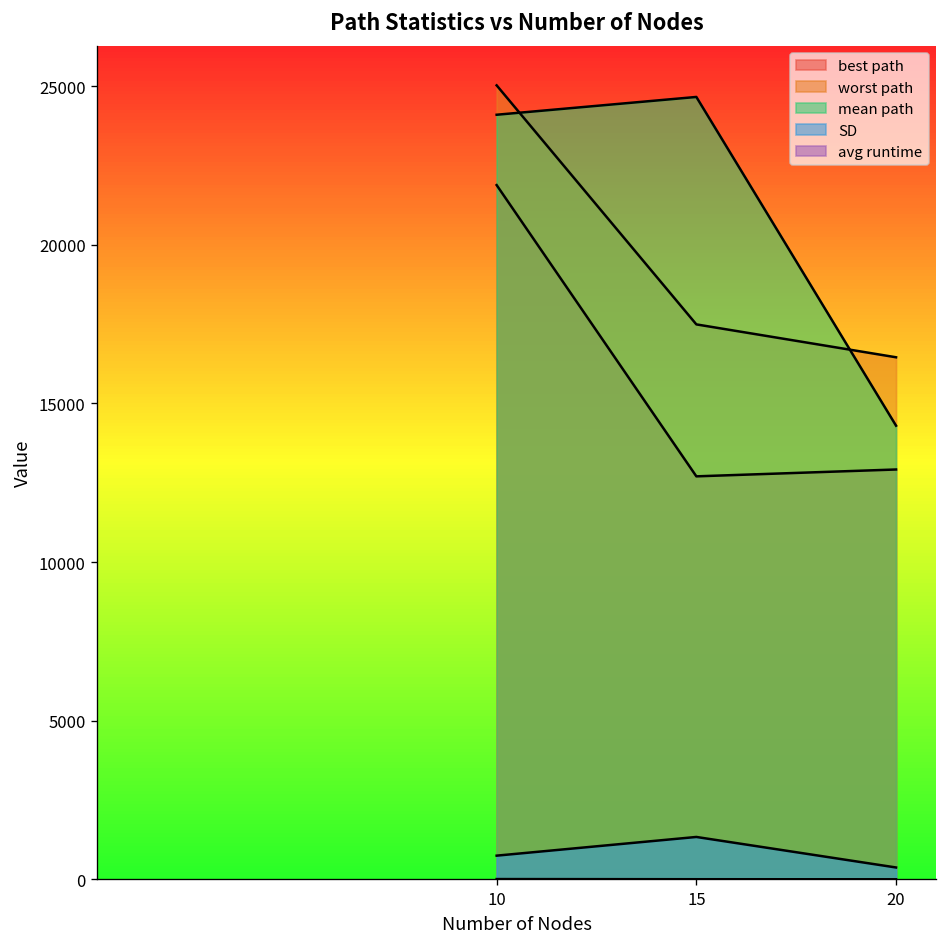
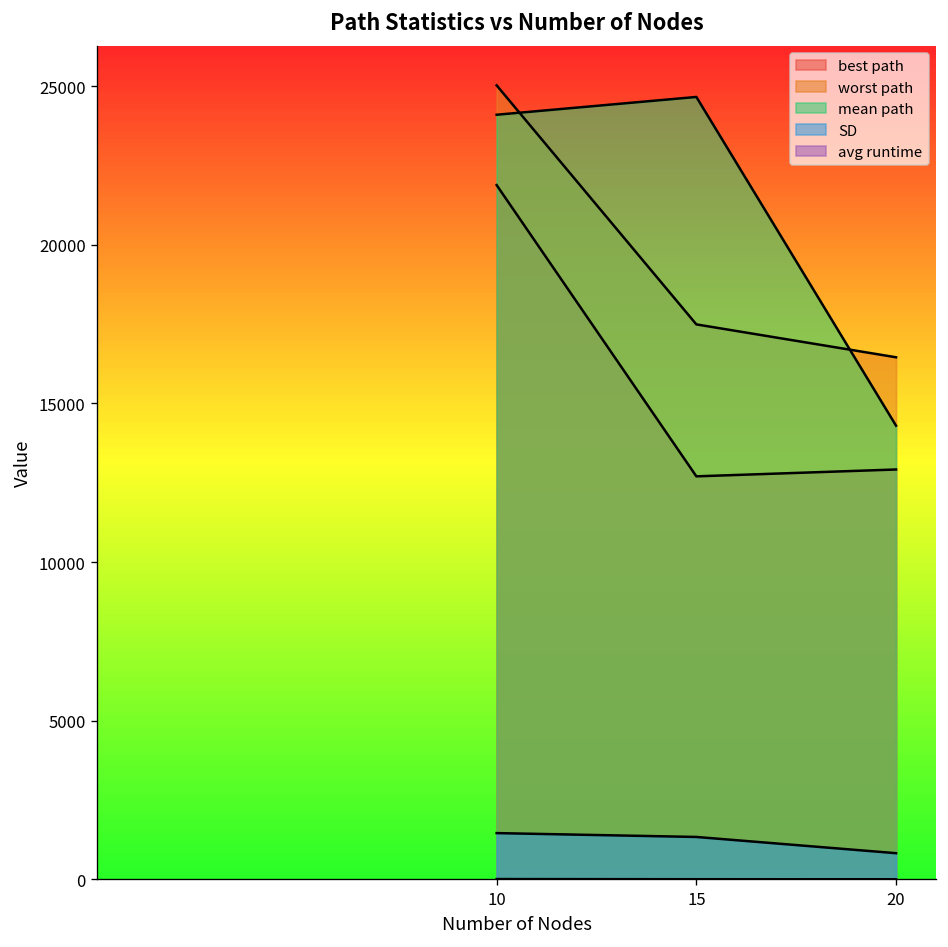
SD, 10: 800 -> 1500
SD, 20: 400 -> 800
